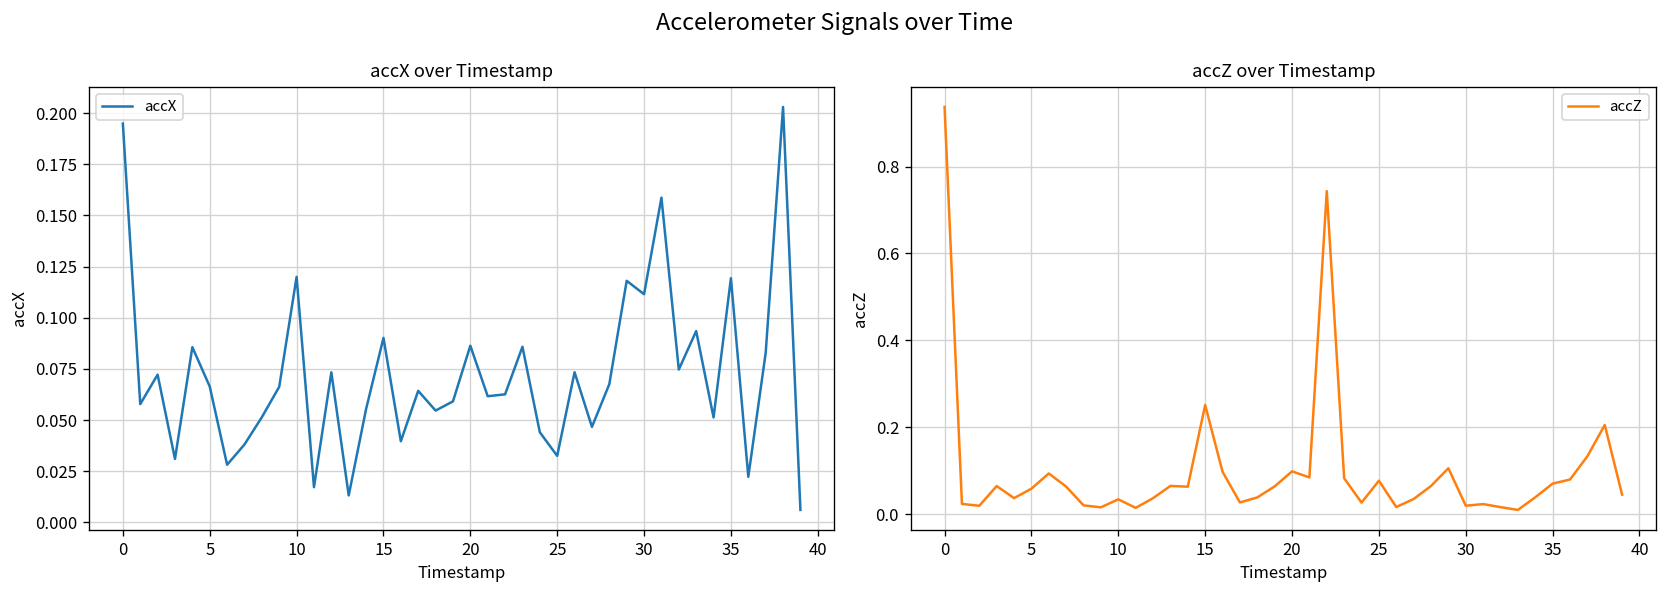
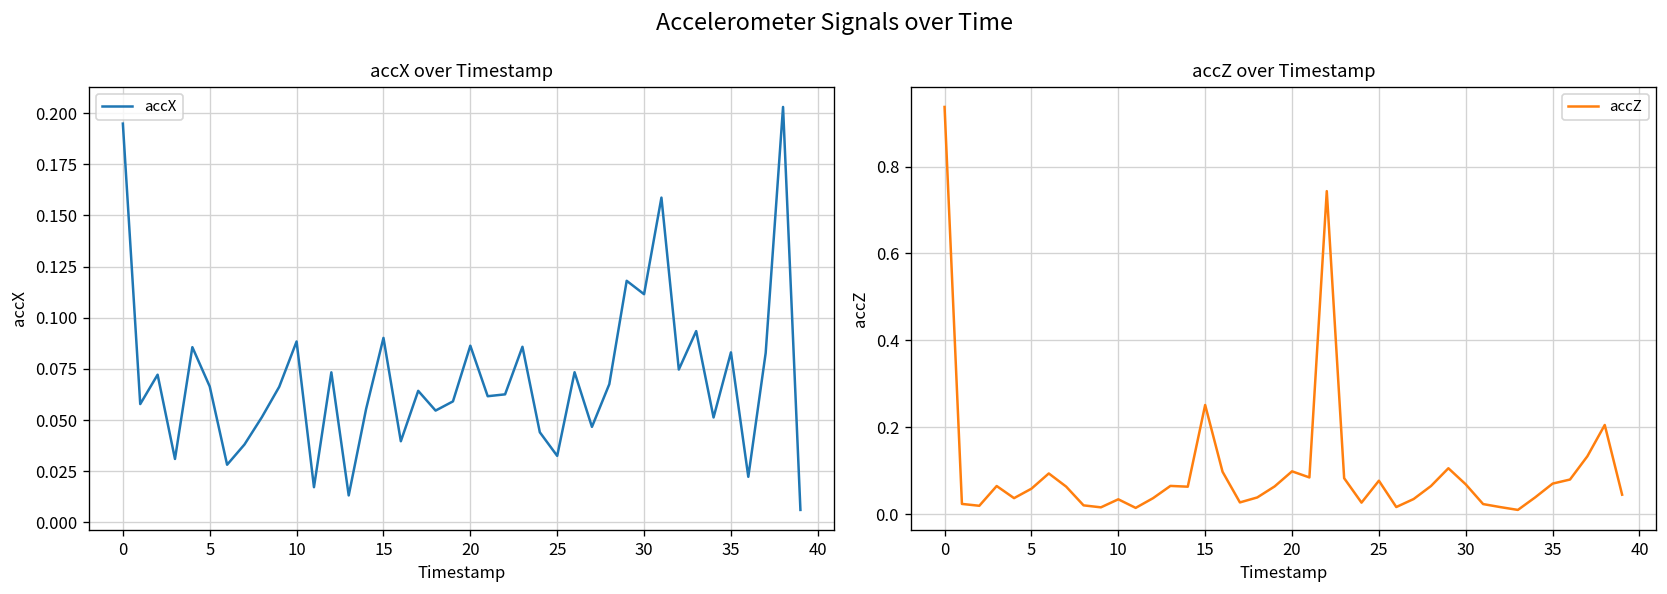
accX over Timestamp, 10: 0.120 -> 0.088
accX over Timestamp, 35: 0.119 -> 0.083
accZ over Timestamp, 30: 0.02 -> 0.07
